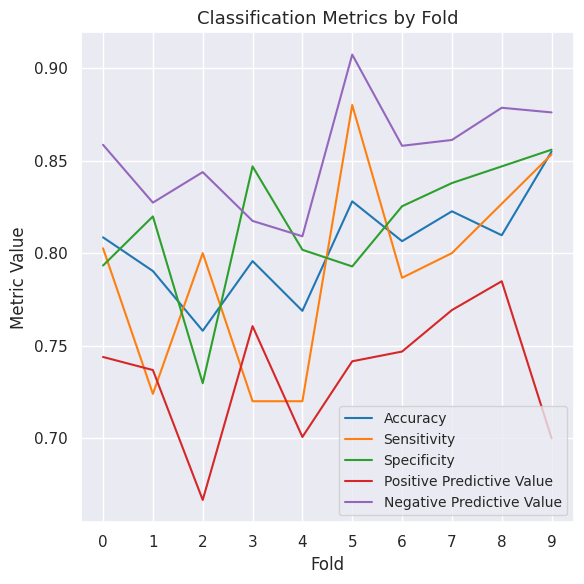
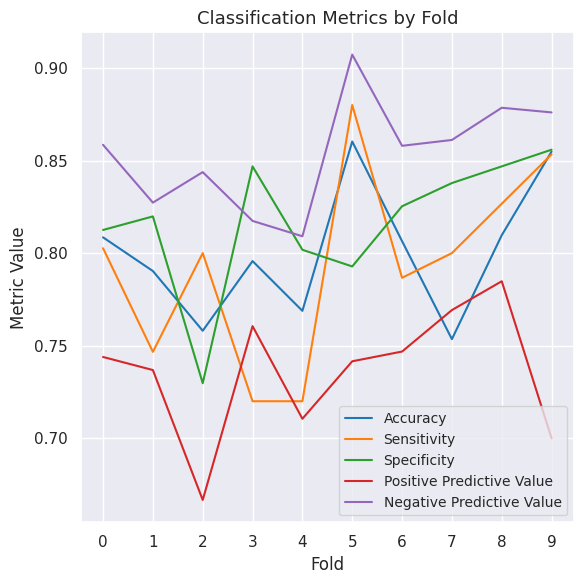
Specificity, 0: 0.793 -> 0.813
Sensitivity, 1: 0.724 -> 0.747
Positive Predictive Value, 4: 0.701 -> 0.711
Accuracy, 5: 0.828 -> 0.860
Accuracy, 7: 0.823 -> 0.754
